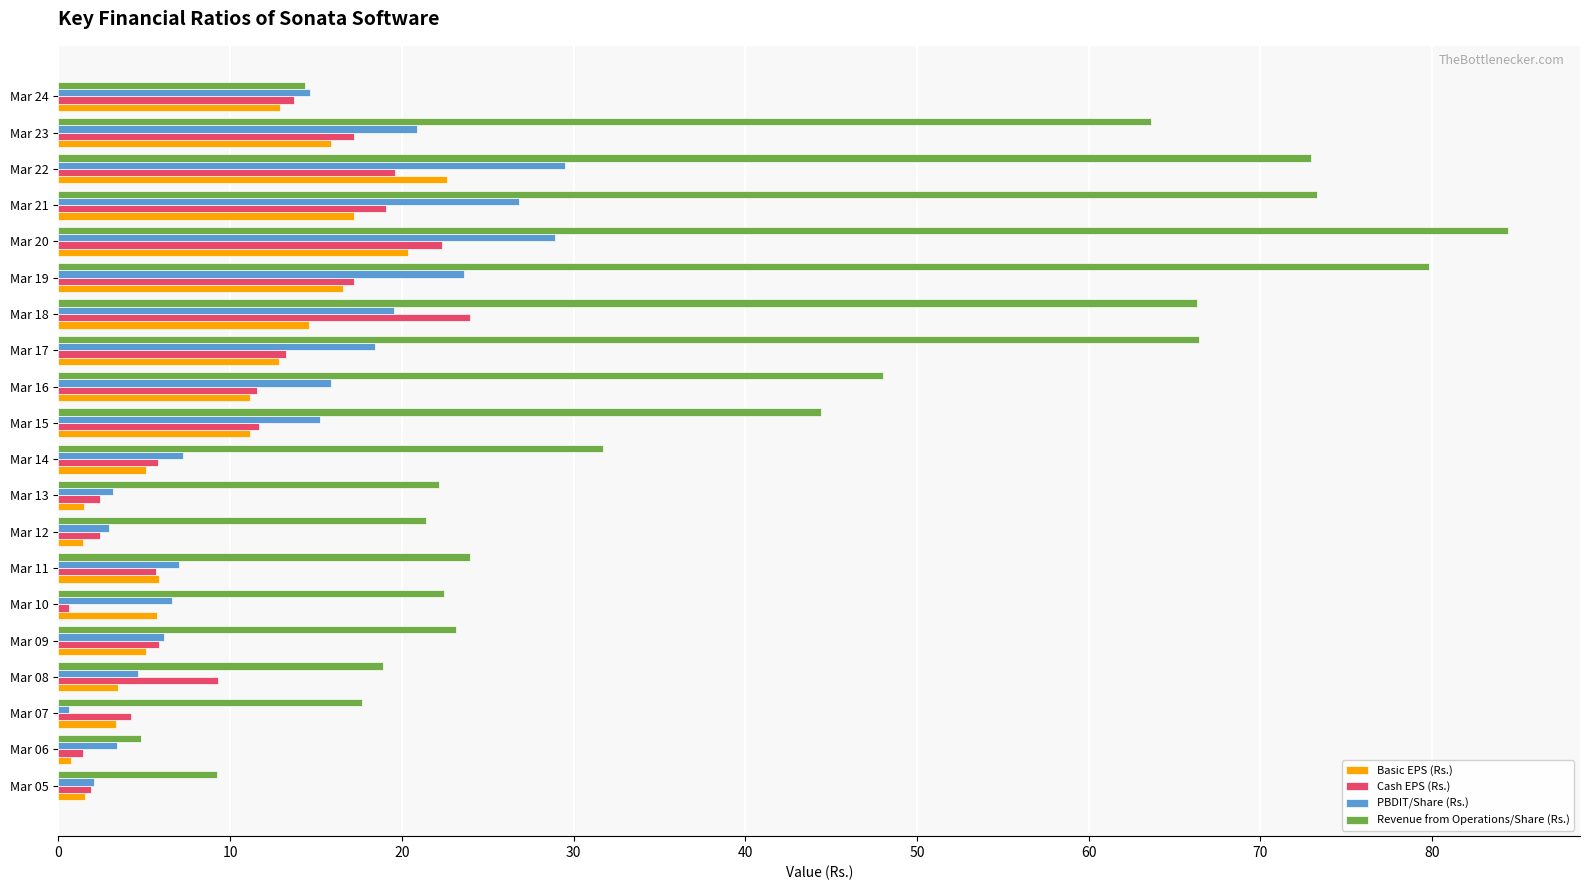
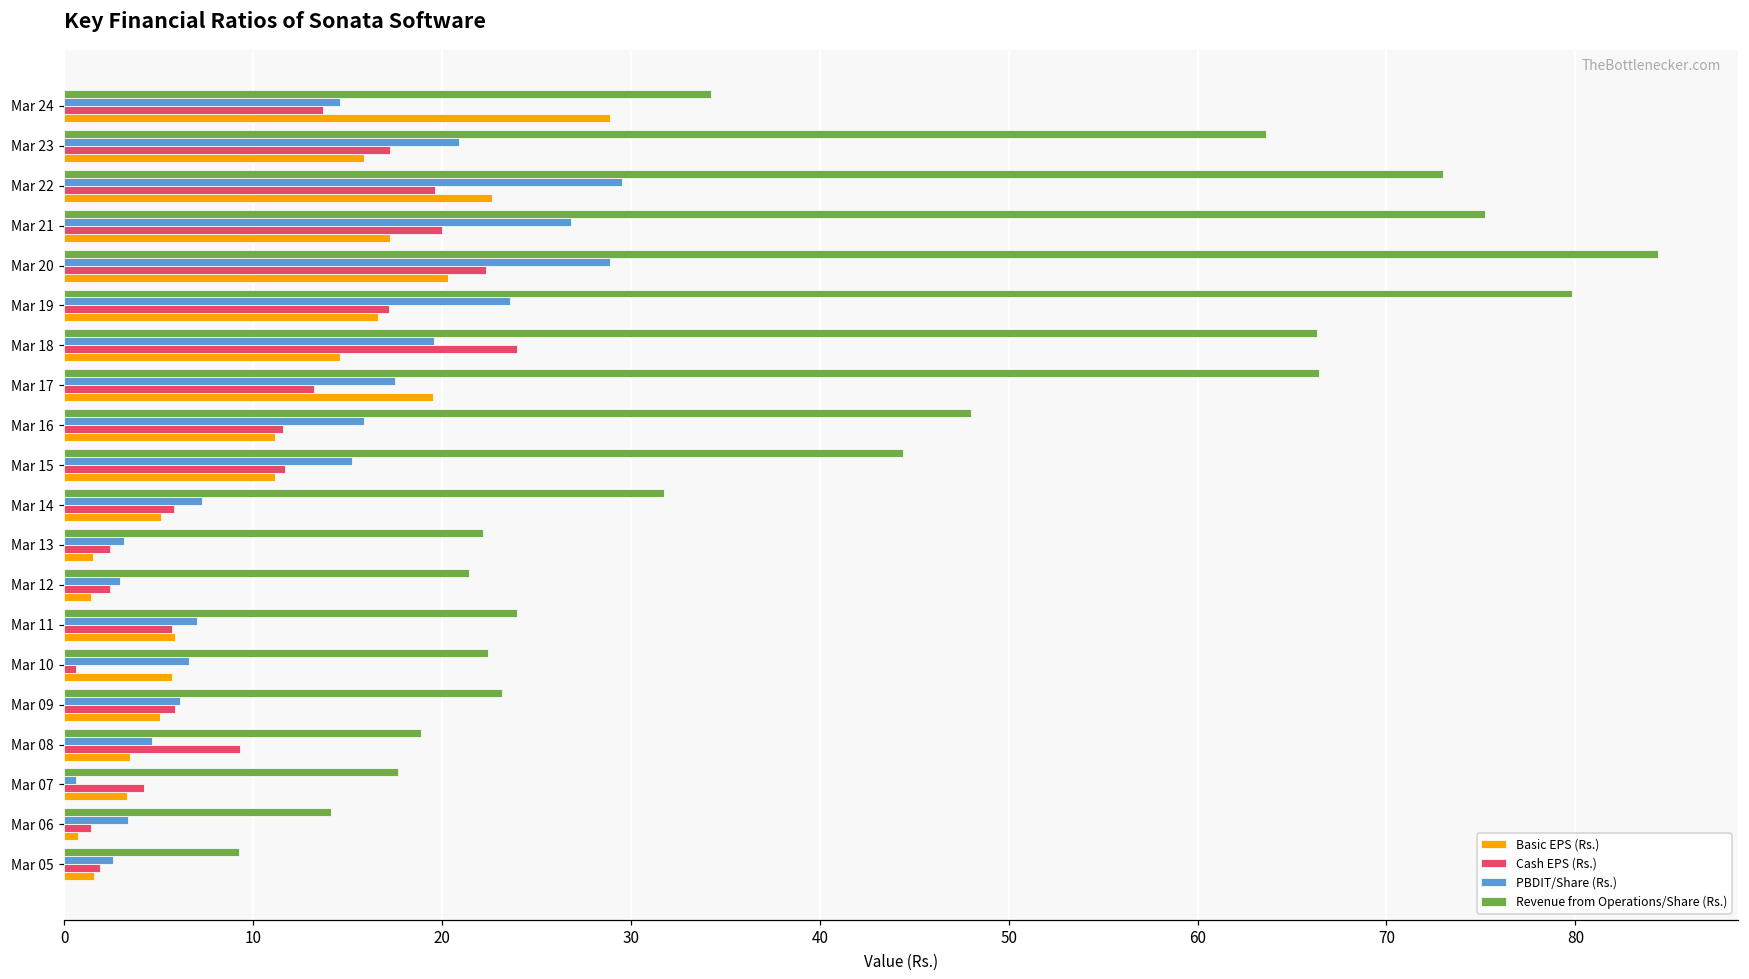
Revenue from Operations/Share (Rs.), Mar 24: 14.4 -> 34.3
Basic EPS (Rs.), Mar 24: 12.9 -> 28.9
Revenue from Operations/Share (Rs.), Mar 21: 73.3 -> 75.2
Cash EPS (Rs.), Mar 21: 19.1 -> 20.0
PBDIT/Share (Rs.), Mar 17: 18.4 -> 17.5
Basic EPS (Rs.), Mar 17: 12.9 -> 19.5
Revenue from Operations/Share (Rs.), Mar 06: 4.8 -> 14.1
PBDIT/Share (Rs.), Mar 05: 2.0 -> 2.6
